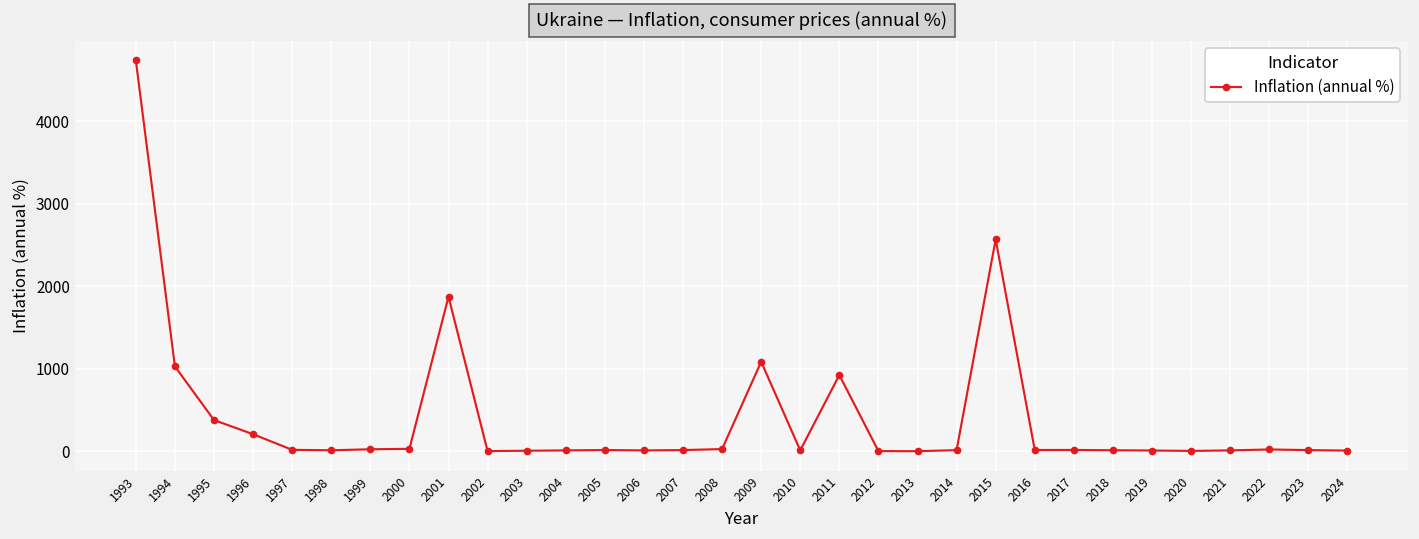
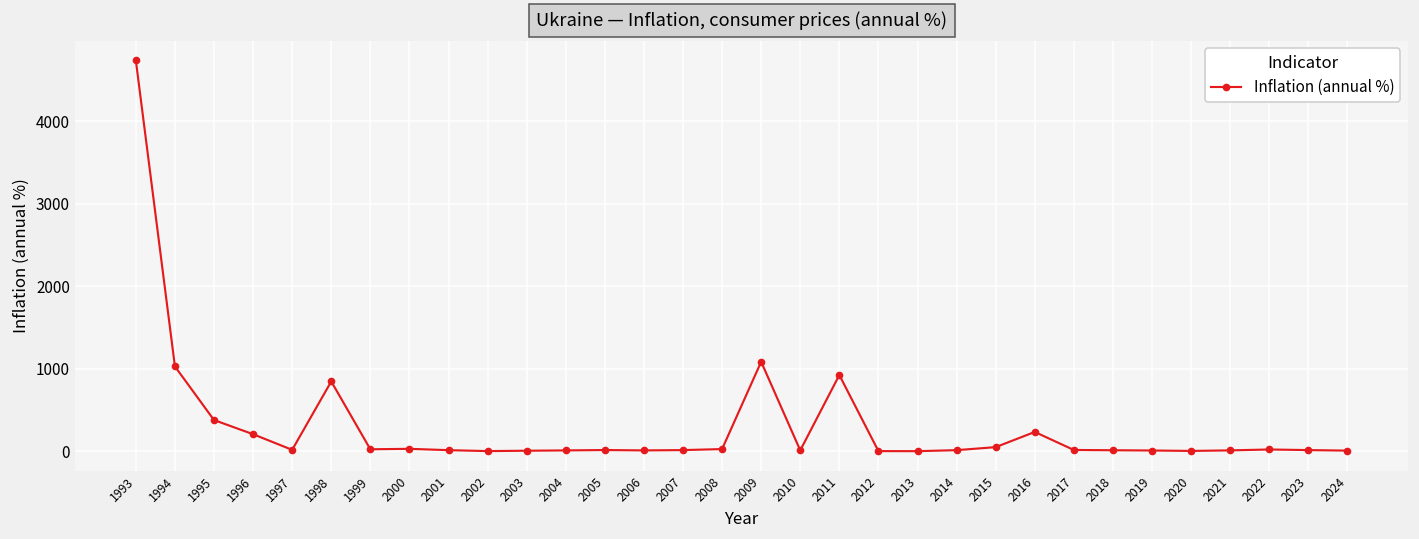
1998: 0 -> 800
2001: 1900 -> 0
2015: 2600 -> 0
2016: 0 -> 200
